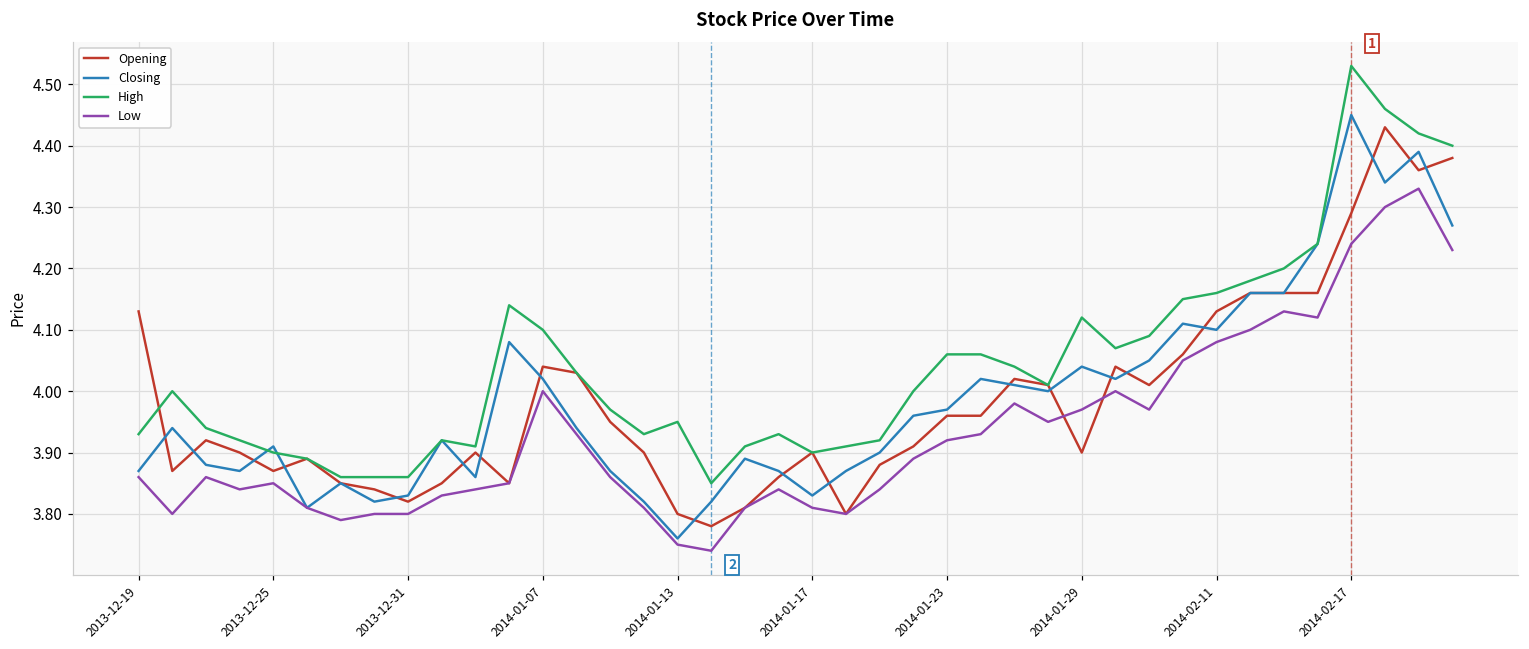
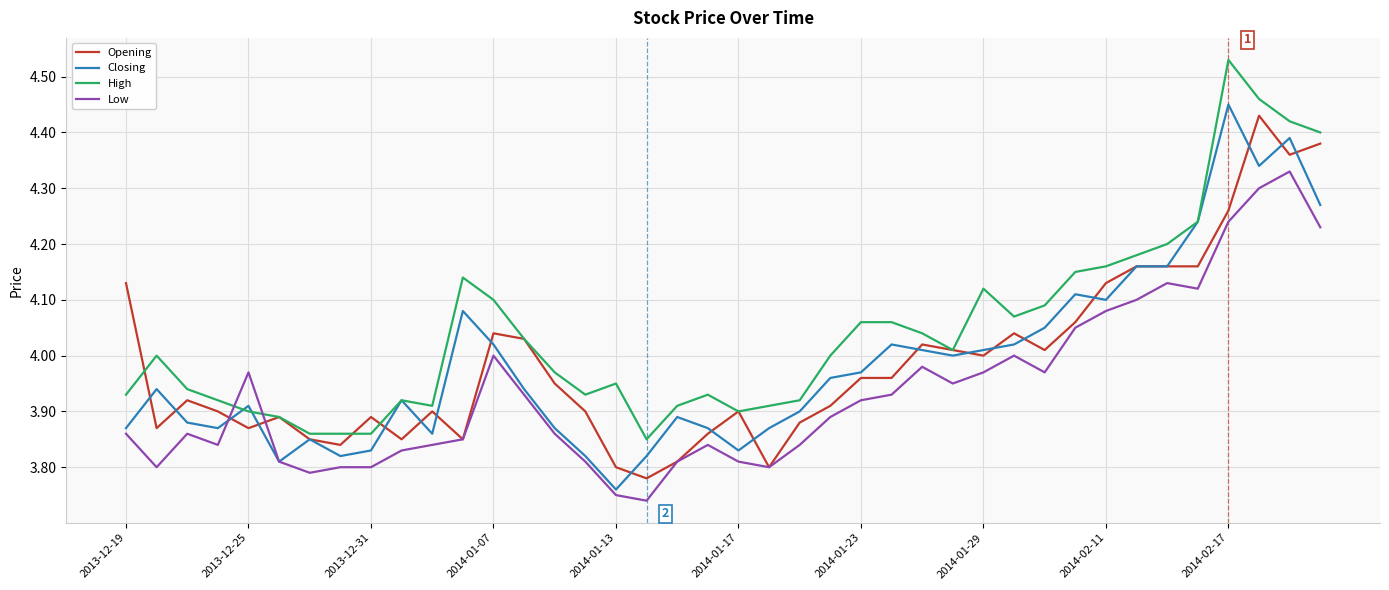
Low, 2013-12-25: 3.85 -> 3.97
Opening, 2013-12-31: 3.82 -> 3.89
Opening, 2014-01-29: 3.9 -> 4.0
Closing, 2014-01-29: 4.04 -> 4.01
Opening, 2014-02-17: 4.29 -> 4.26
